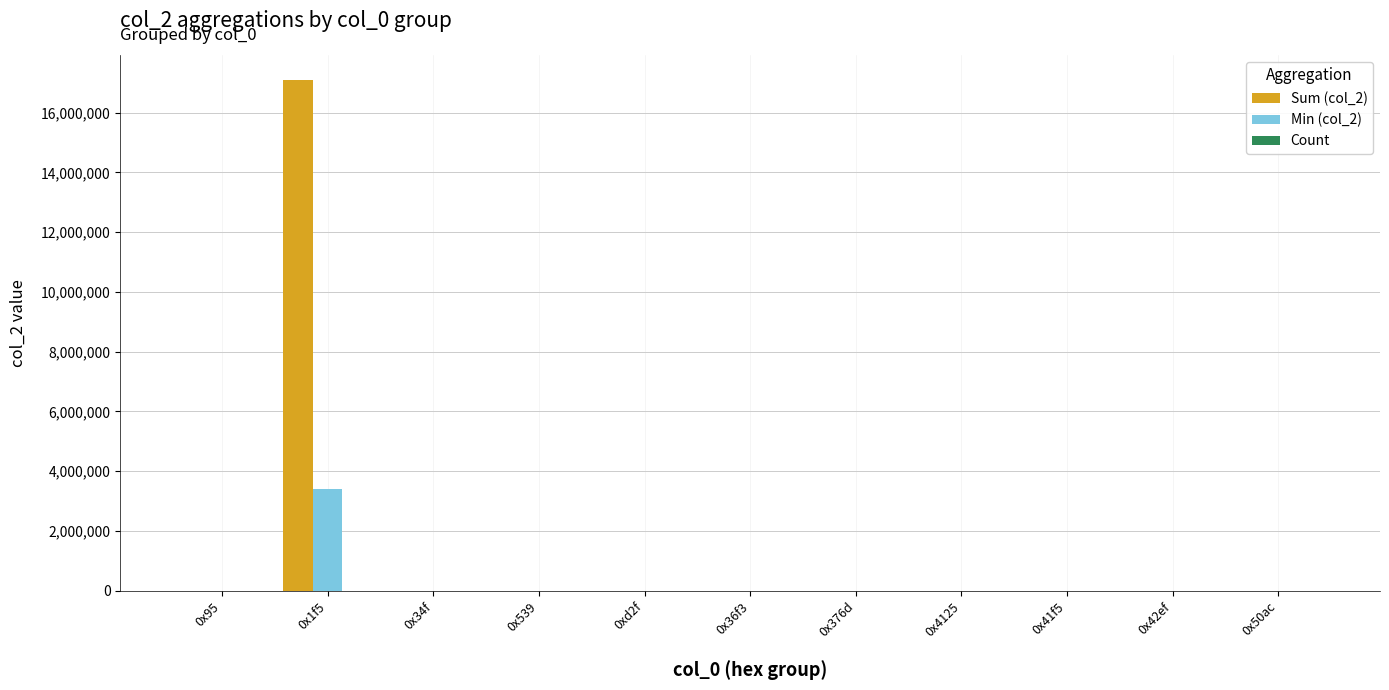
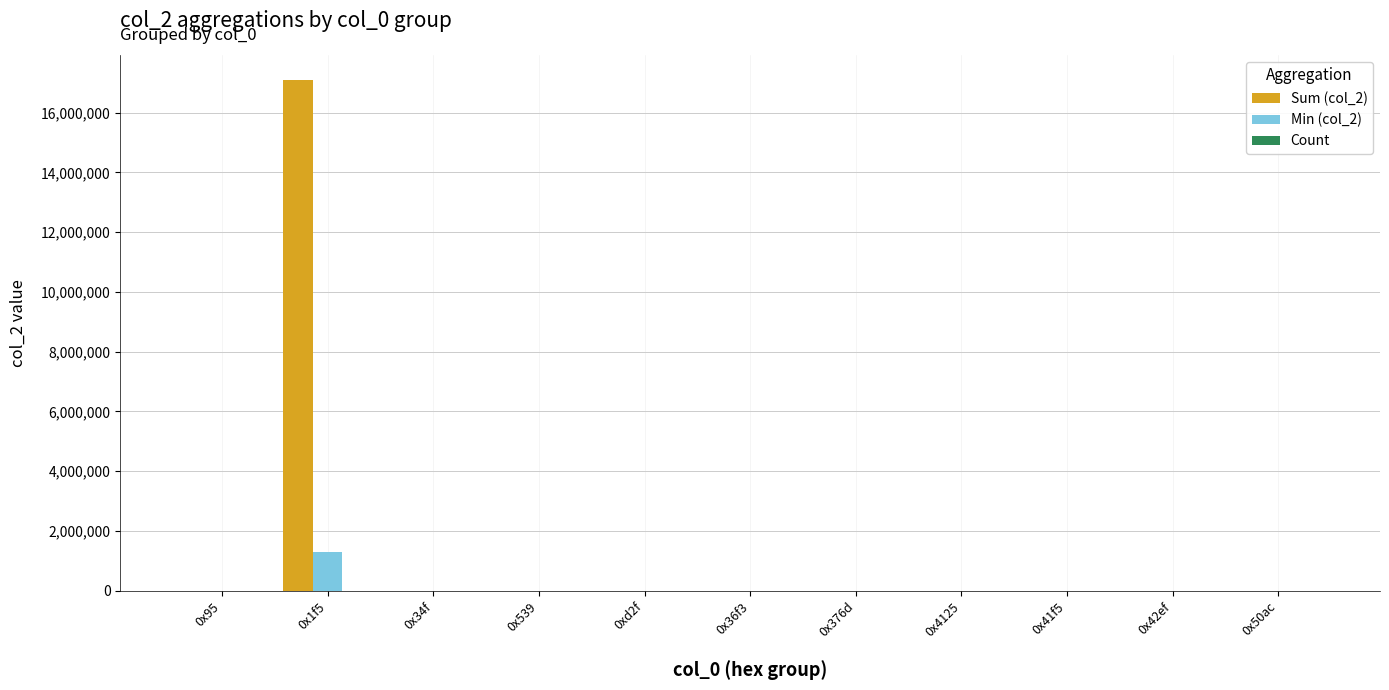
Min (col_2), 0x1f5: 3,400,000 -> 1,300,000
